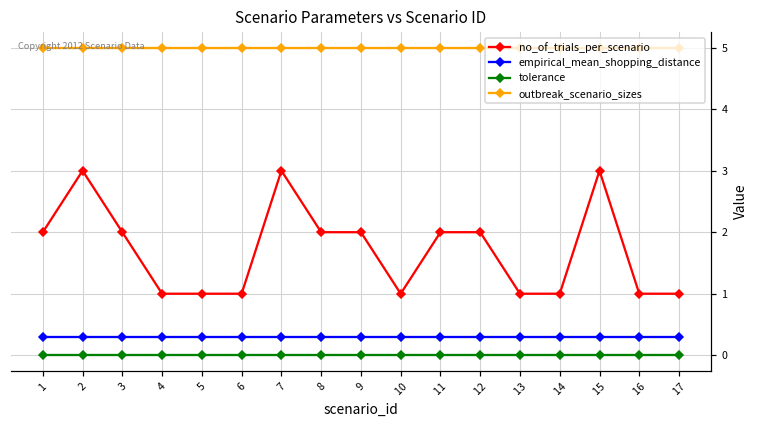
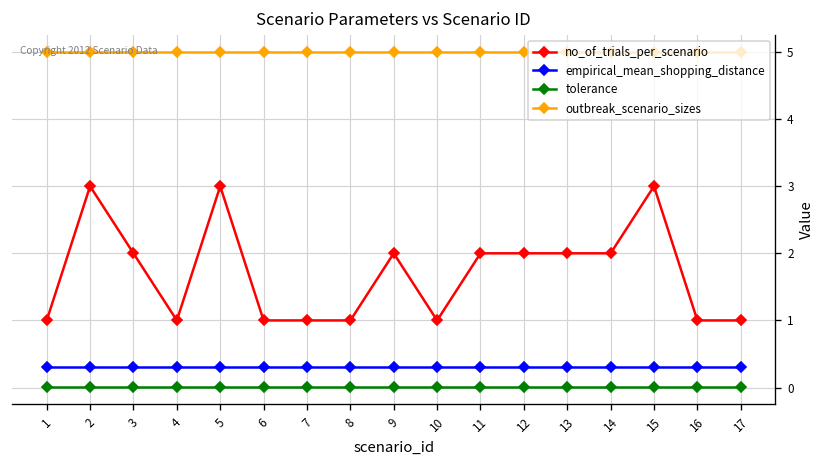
no_of_trials_per_scenario, 1: 2 -> 1
no_of_trials_per_scenario, 5: 1 -> 3
no_of_trials_per_scenario, 7: 3 -> 1
no_of_trials_per_scenario, 8: 2 -> 1
no_of_trials_per_scenario, 13: 1 -> 2
no_of_trials_per_scenario, 14: 1 -> 2
